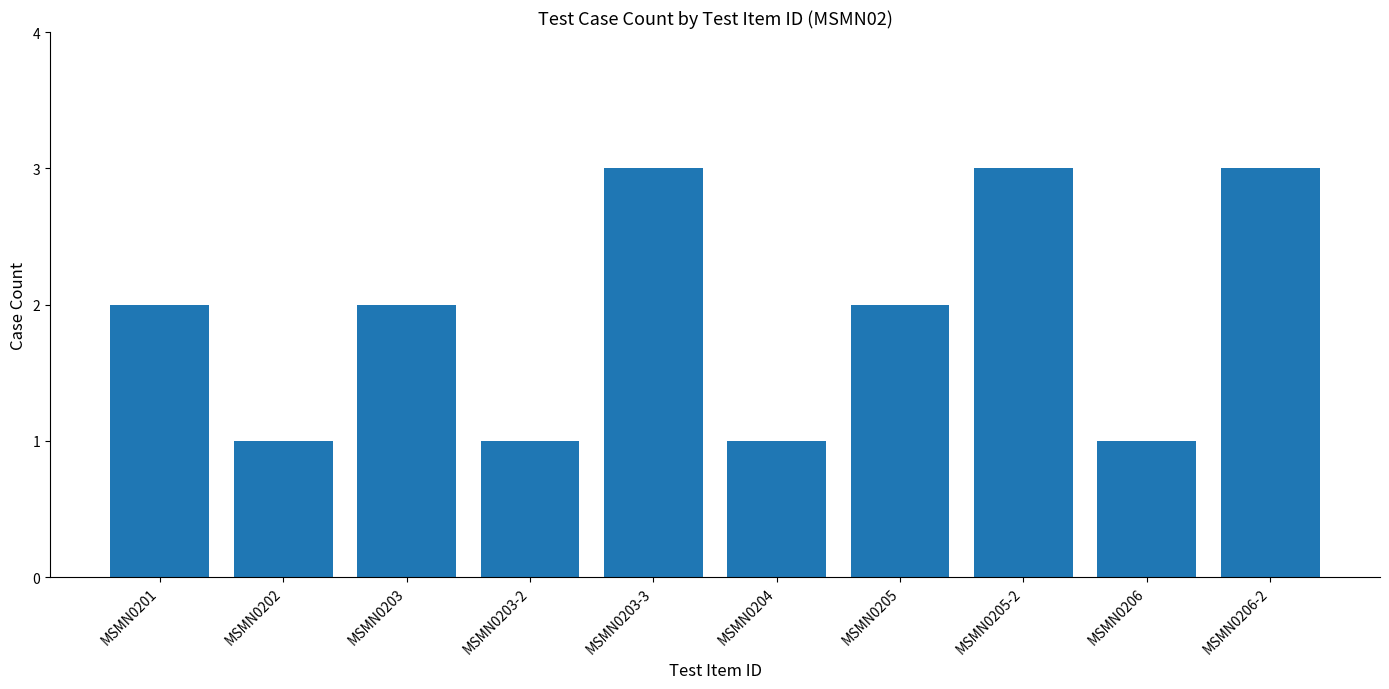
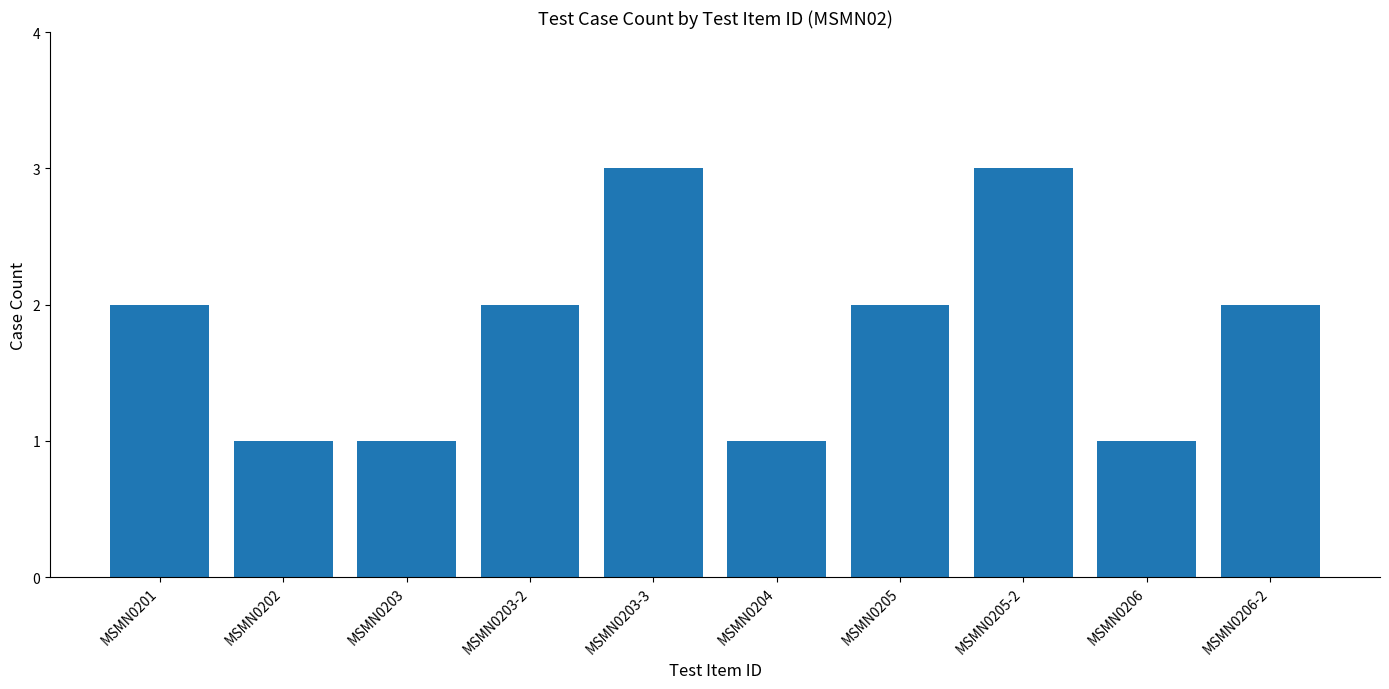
MSMN0203: 2 -> 1
MSMN0203-2: 1 -> 2
MSMN0206-2: 3 -> 2
